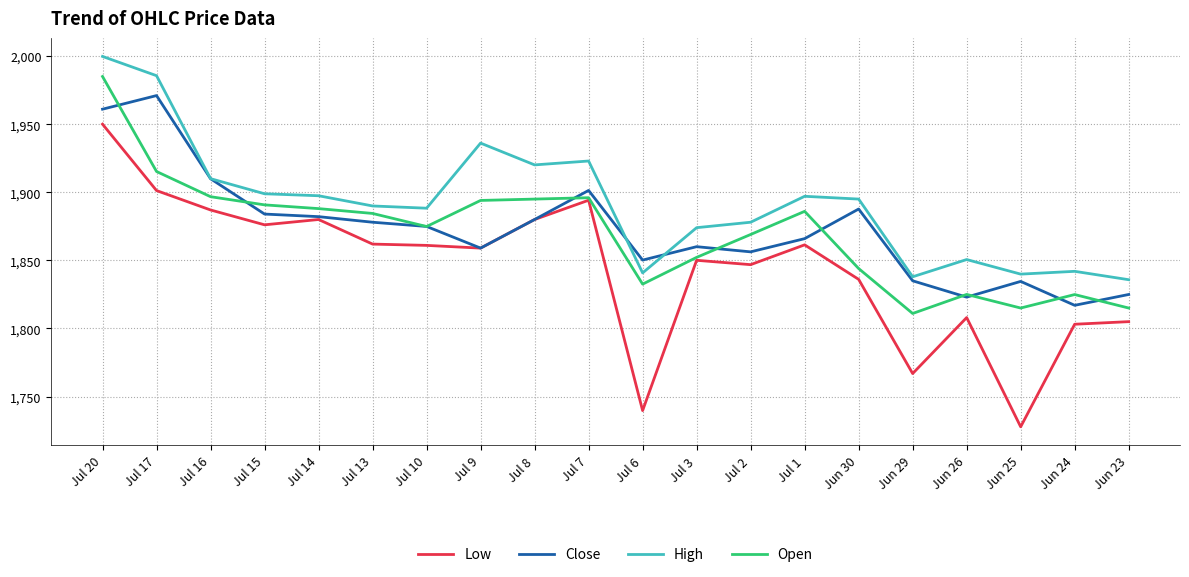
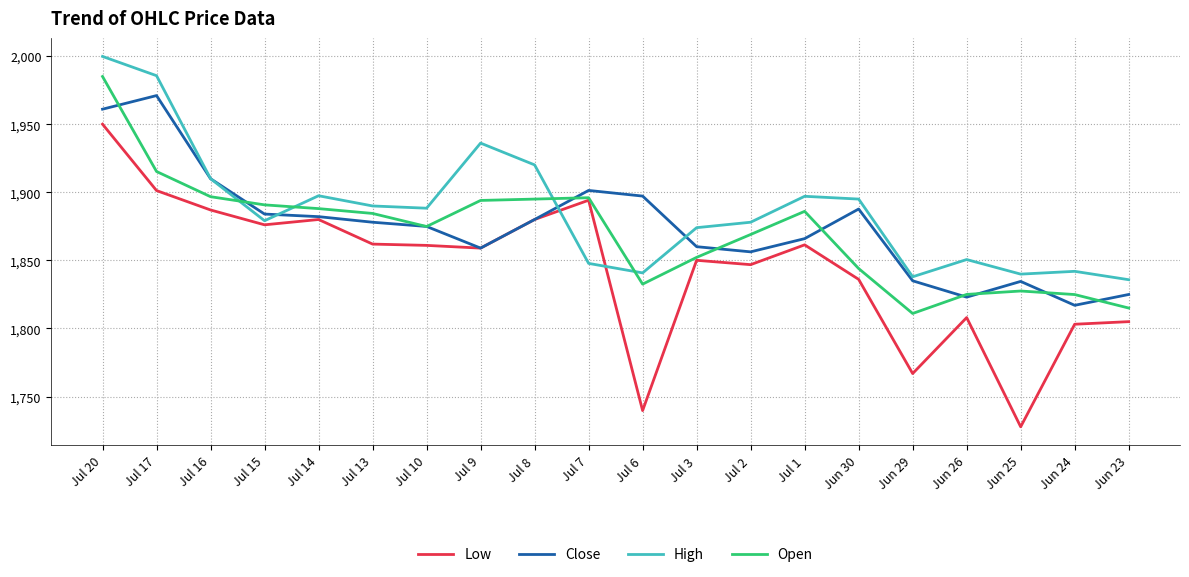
High, Jul 15: 1,899 -> 1,879
High, Jul 7: 1,923 -> 1,848
Close, Jul 6: 1,850 -> 1,897
Open, Jun 25: 1,815 -> 1,828
